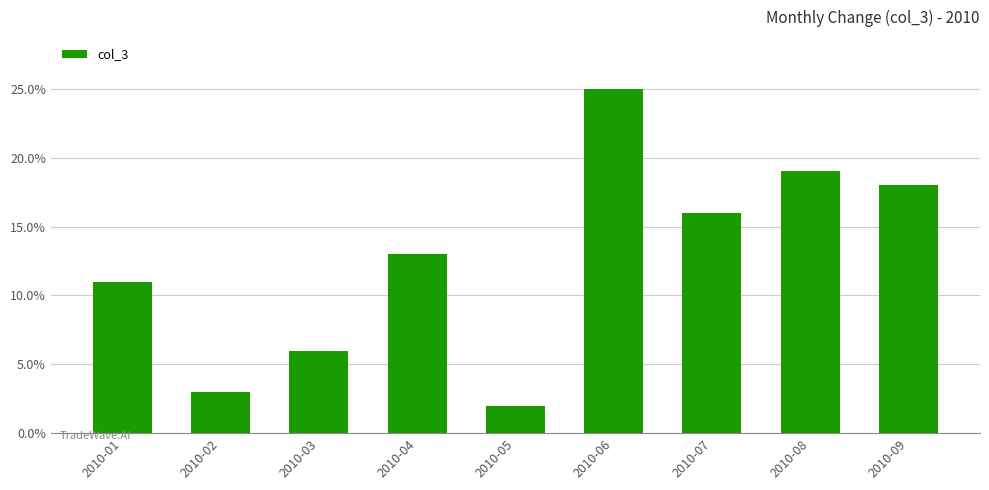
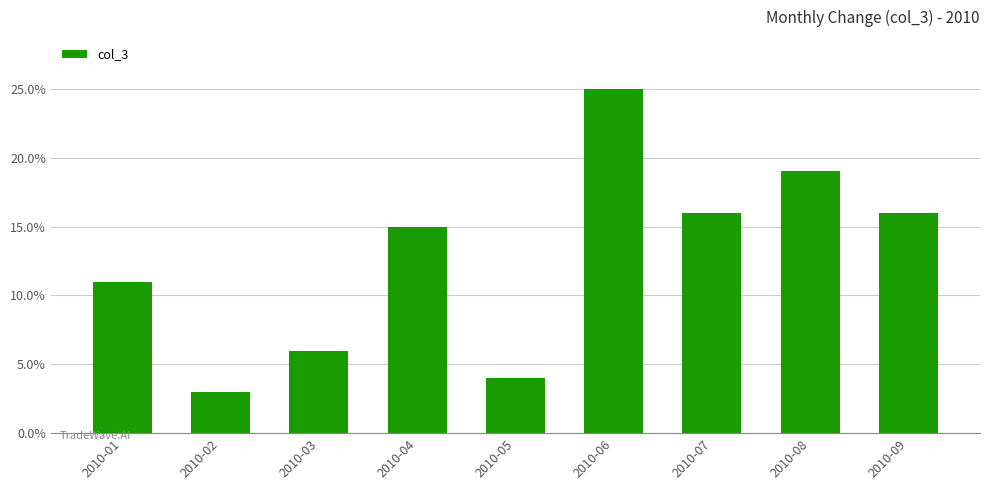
2010-04: 13% -> 15%
2010-05: 2% -> 4%
2010-09: 18% -> 16%
